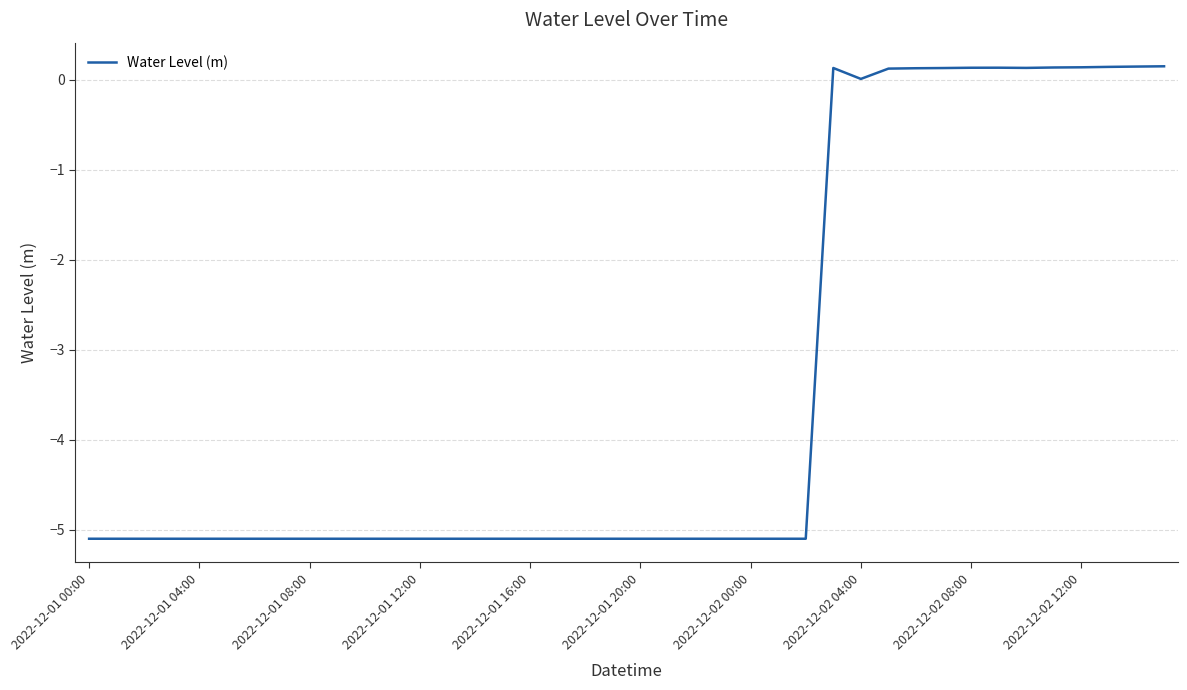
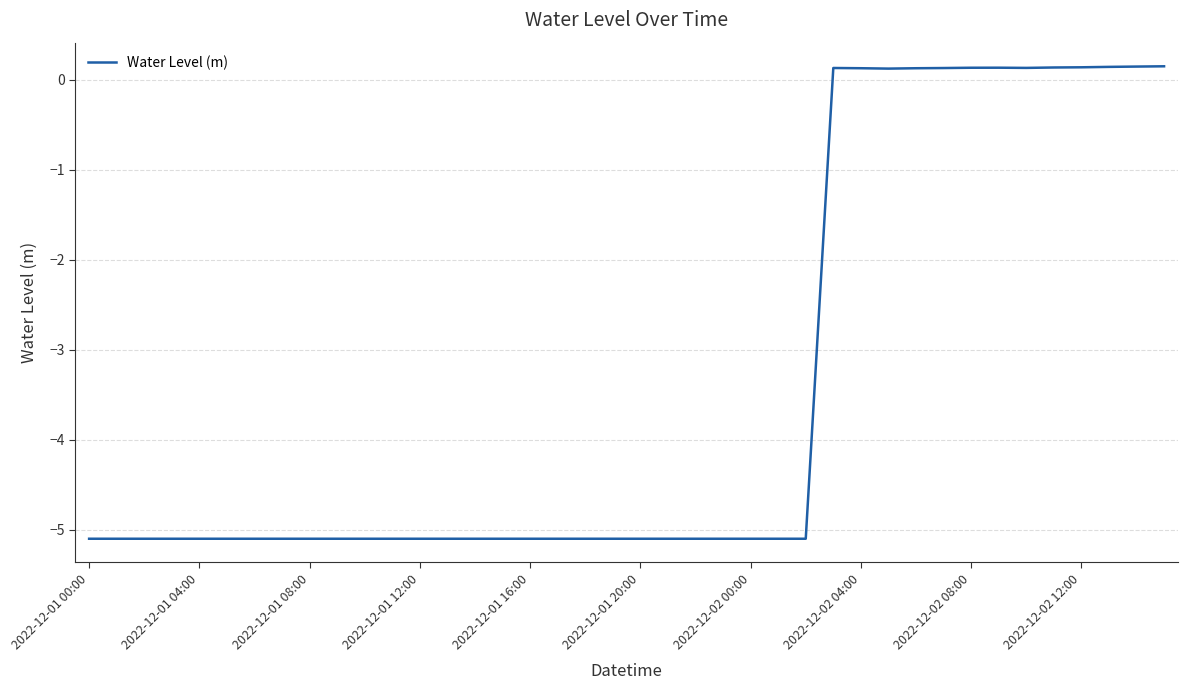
2022-12-02 04:00: 0.0 -> 0.1
